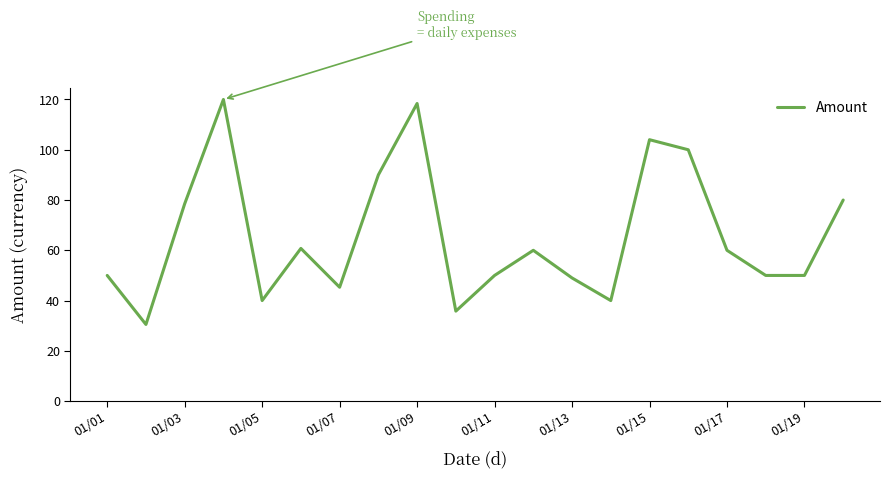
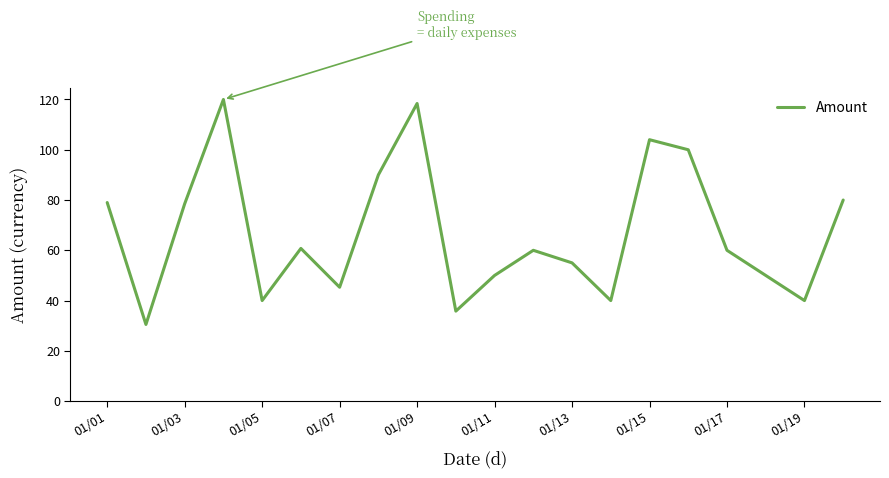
01/01: 50 -> 79
01/13: 49 -> 55
01/19: 50 -> 40
